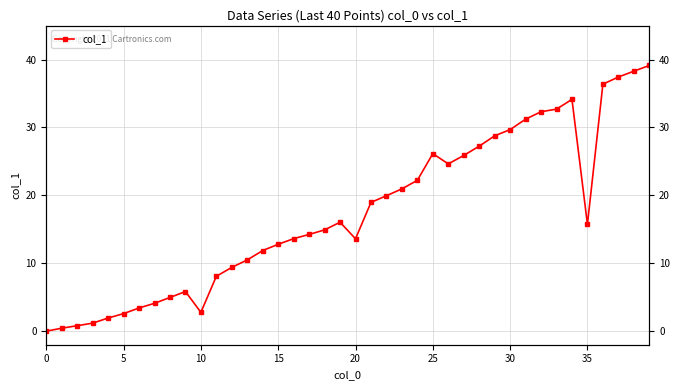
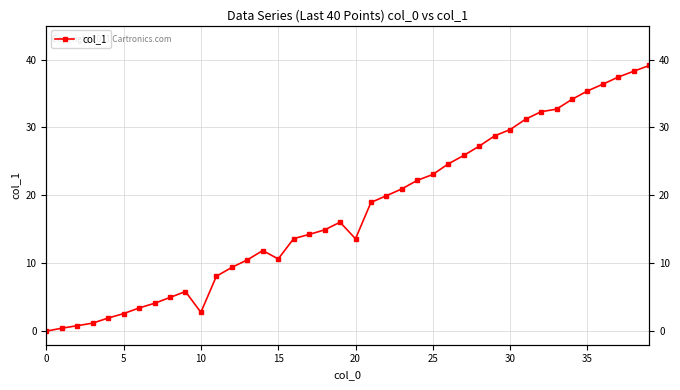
15: 13 -> 11
25: 26 -> 23
35: 16 -> 35
